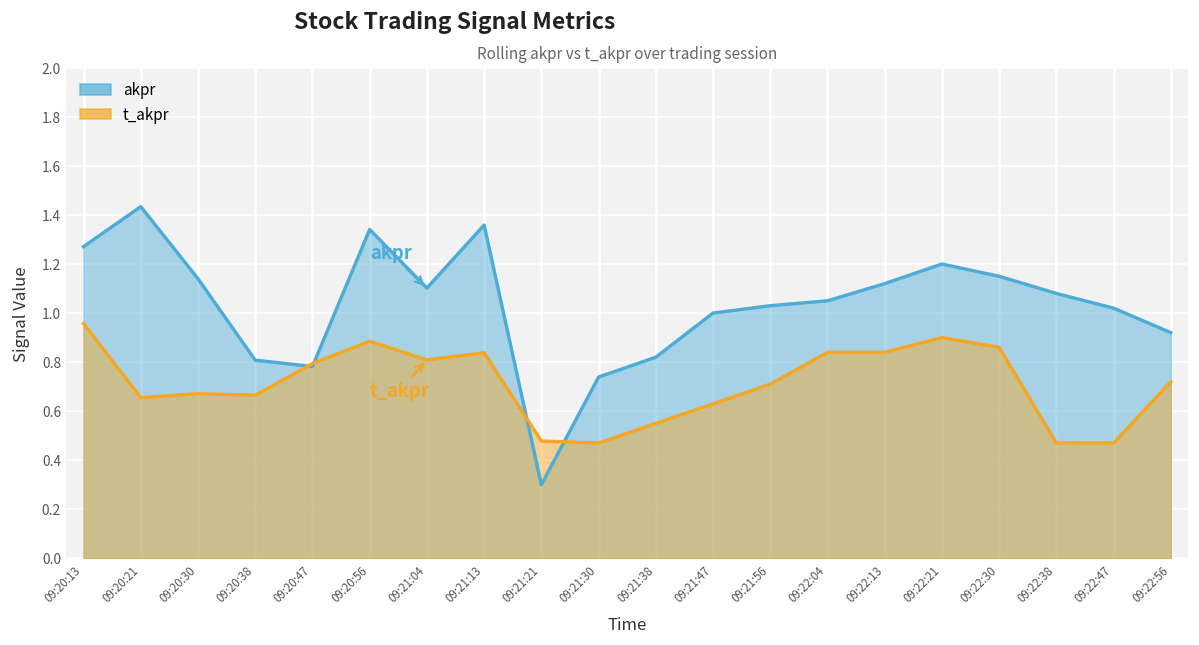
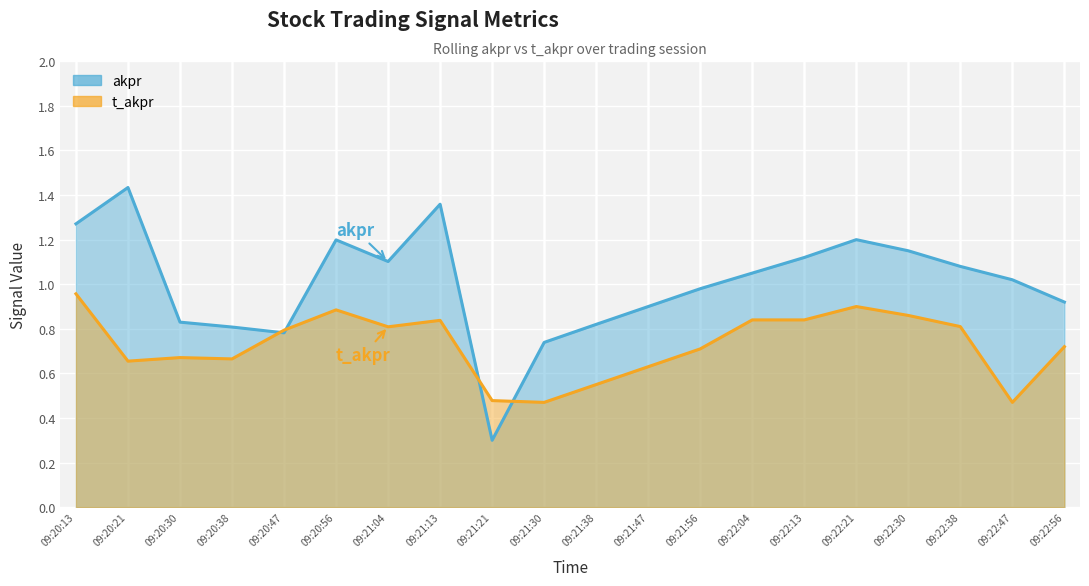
akpr, 09:20:30: 1.14 -> 0.83
akpr, 09:20:56: 1.34 -> 1.20
akpr, 09:21:47: 1.0 -> 0.9
akpr, 09:21:56: 1.03 -> 0.98
t_akpr, 09:22:38: 0.47 -> 0.81
